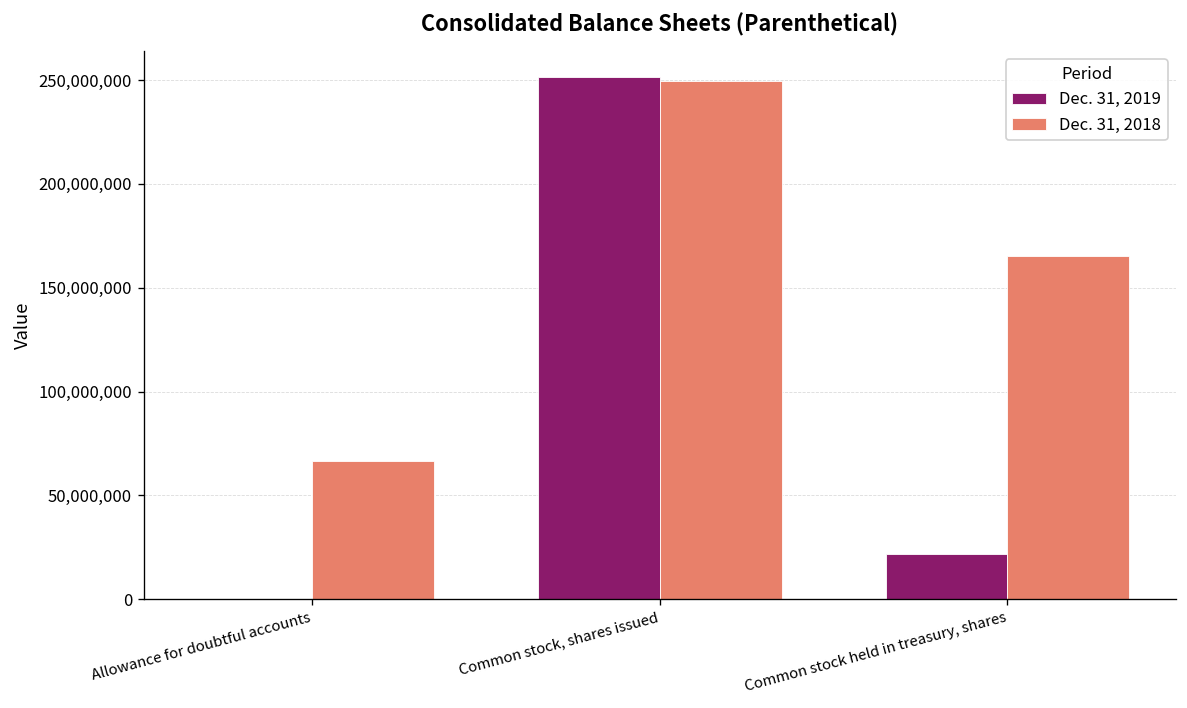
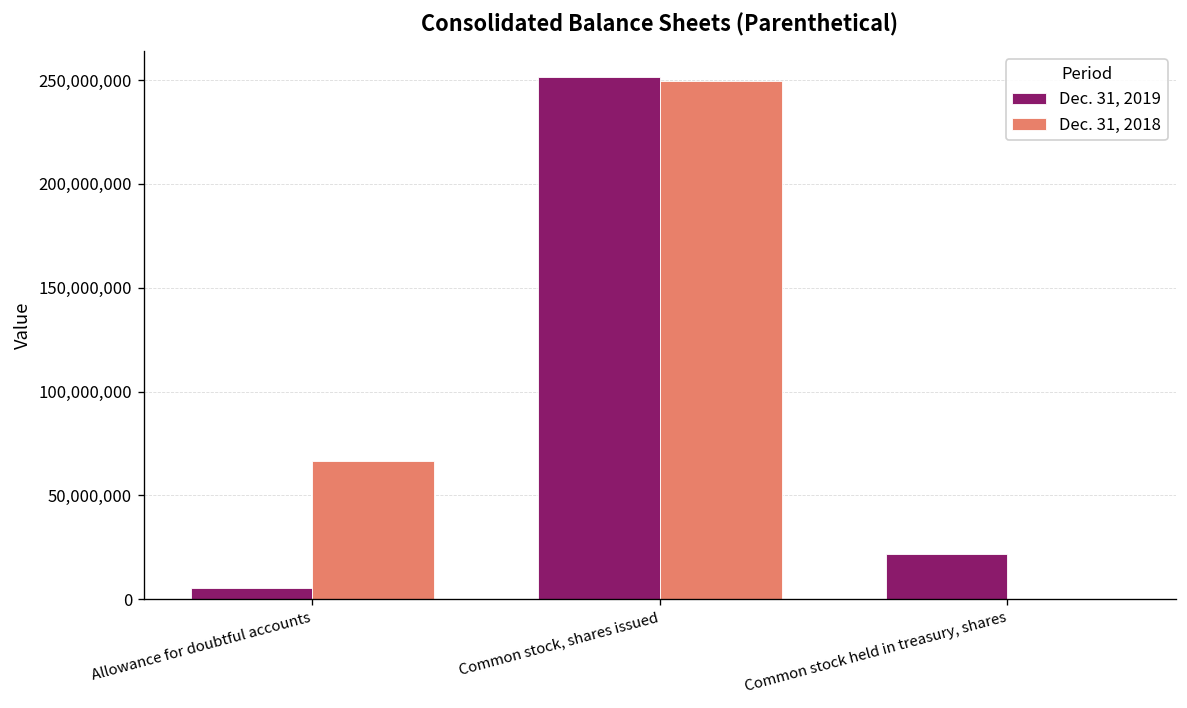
Dec. 31, 2019, Allowance for doubtful accounts: 0 -> 6,000,000
Dec. 31, 2018, Common stock held in treasury, shares: 165,000,000 -> 0
